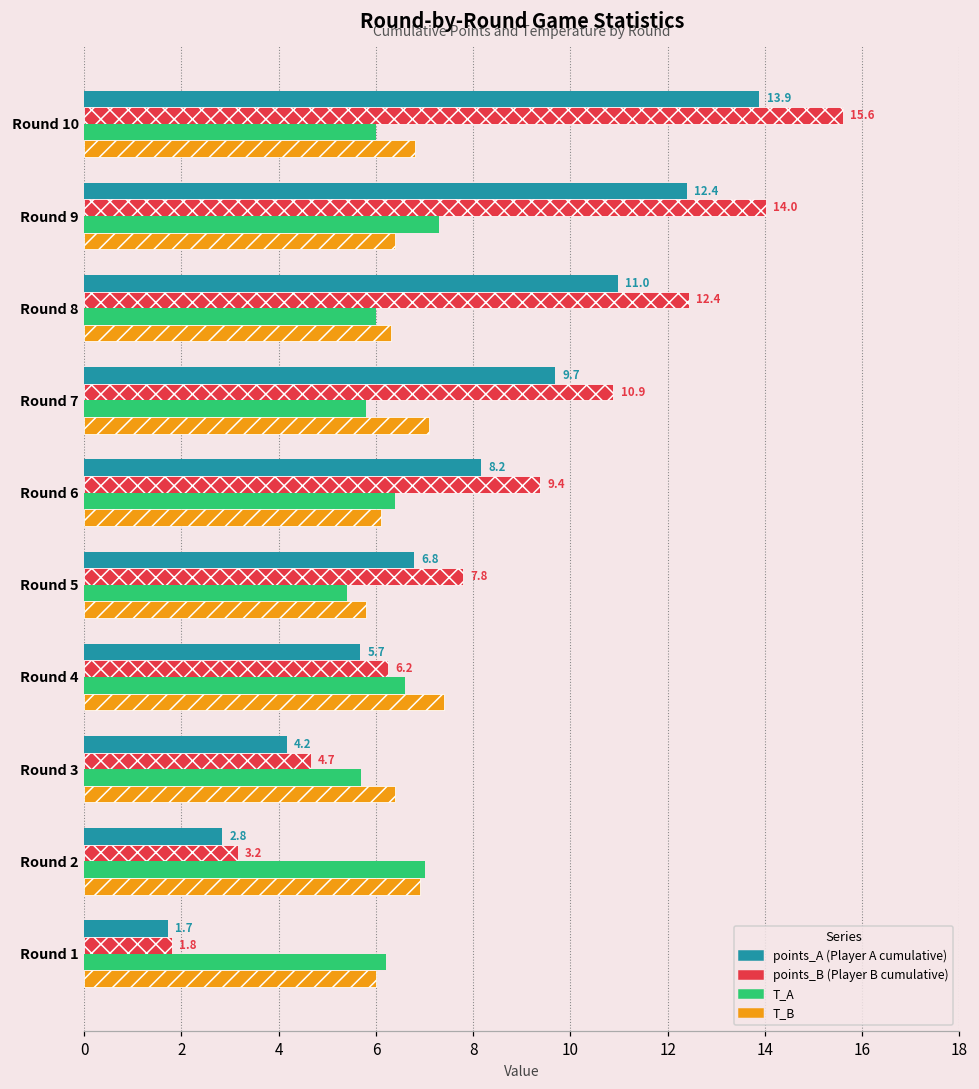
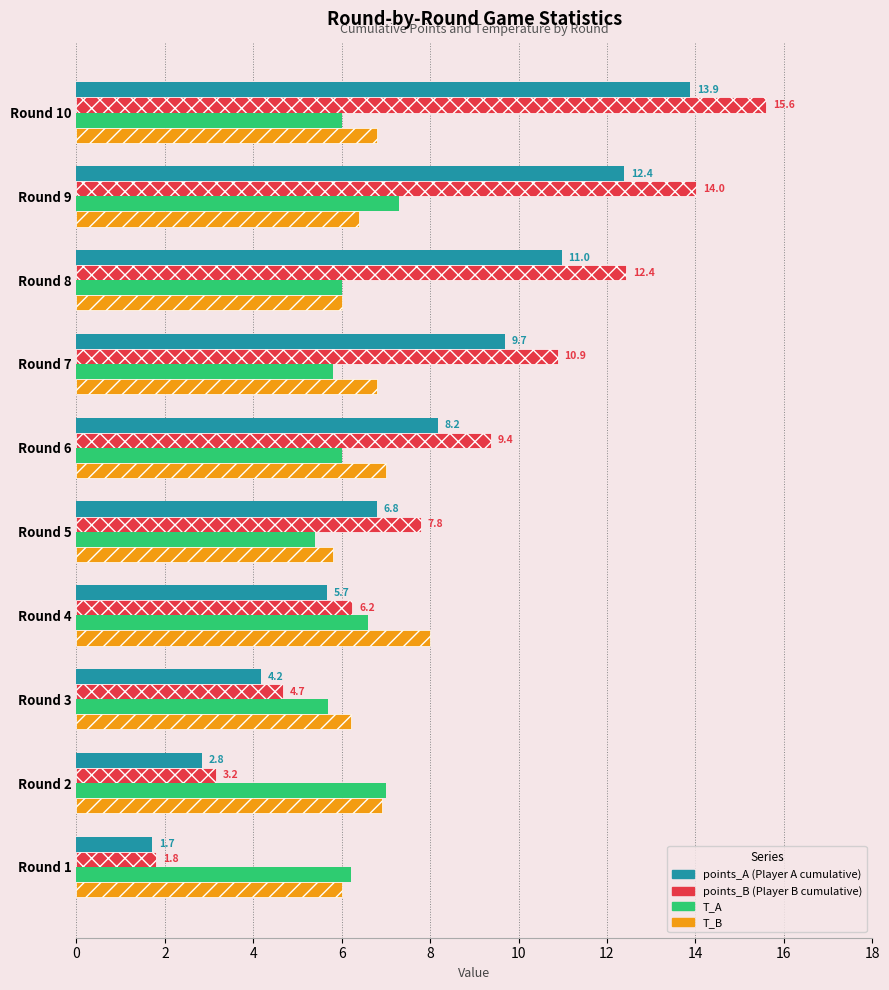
T_B, Round 8: 6.3 -> 6.0
T_B, Round 7: 7.1 -> 6.8
T_A, Round 6: 6.4 -> 6.0
T_B, Round 6: 6.1 -> 7.0
T_B, Round 4: 7.4 -> 8.0
T_B, Round 3: 6.4 -> 6.2
